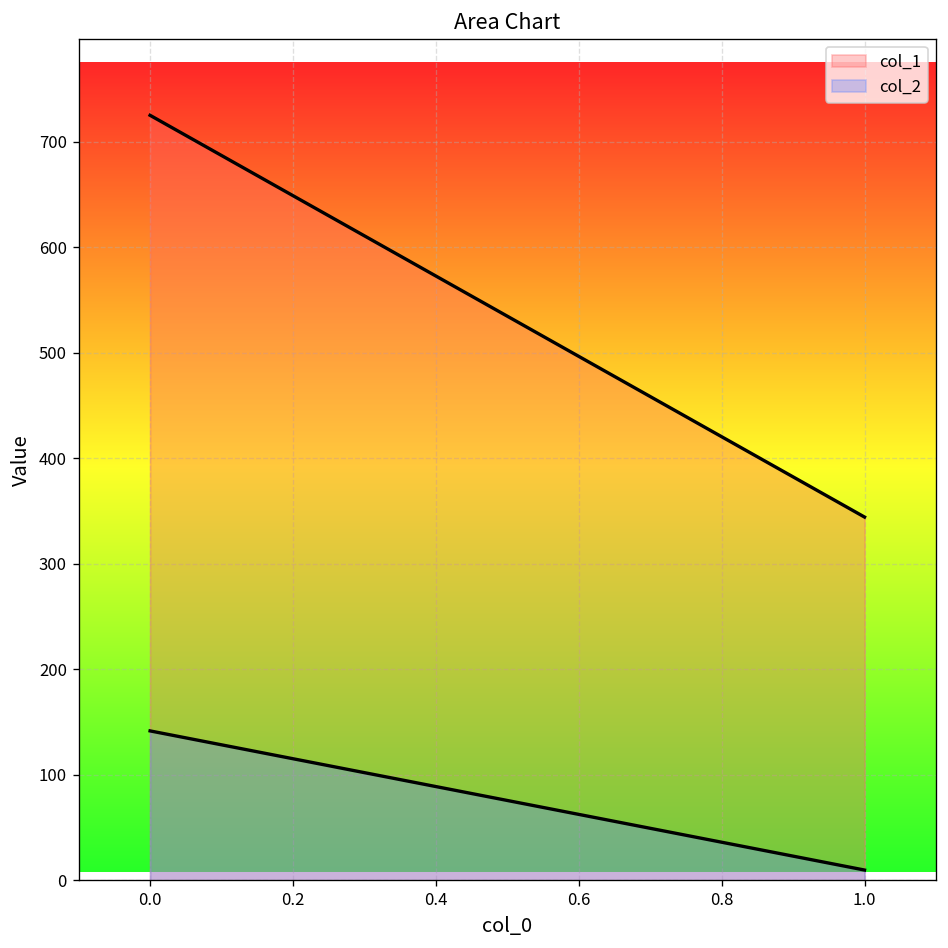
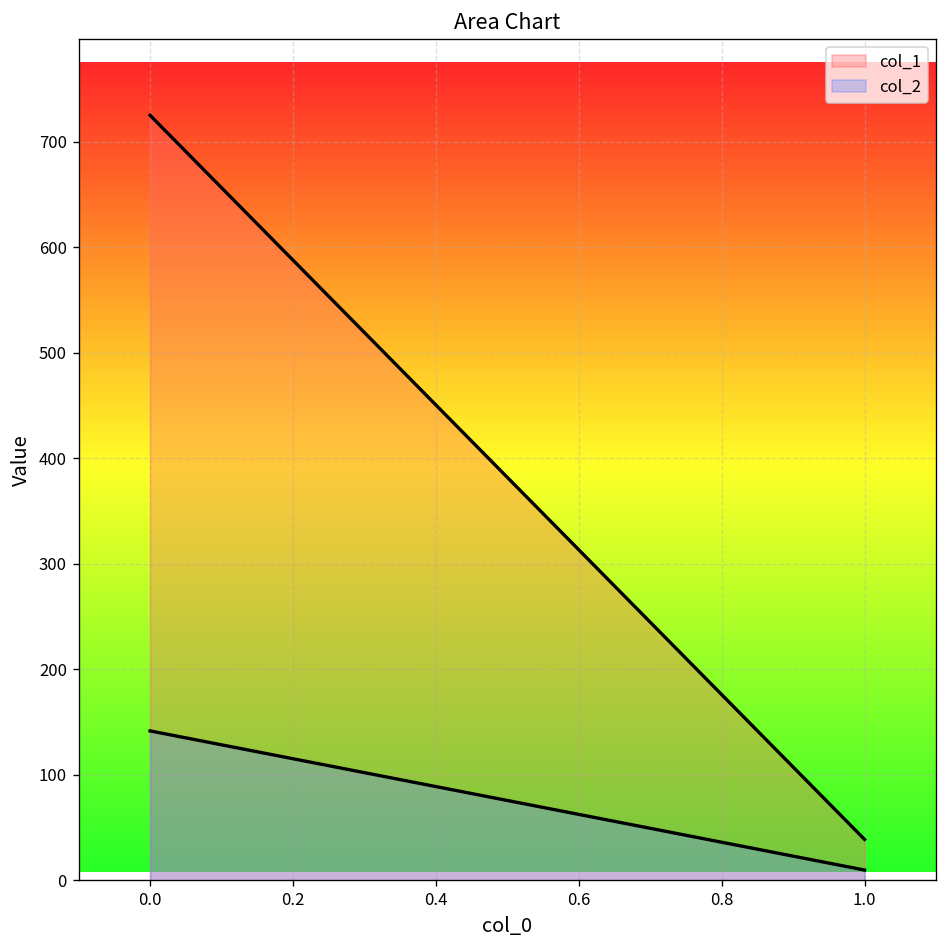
col_1, 1.0: 340 -> 40
